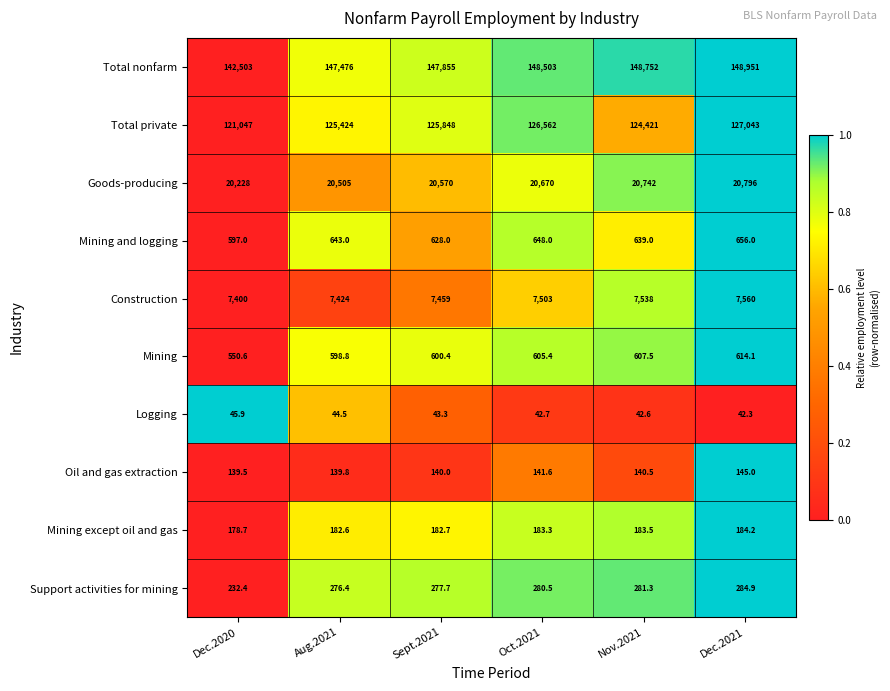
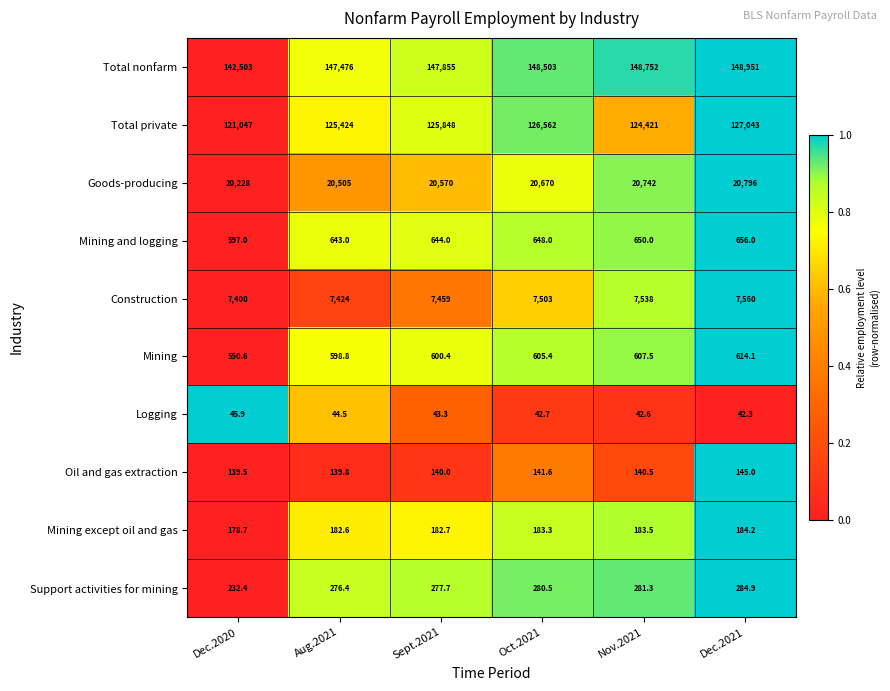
Mining and logging, Sept.2021: 628.0 -> 644.0
Mining and logging, Nov.2021: 639.0 -> 650.0
